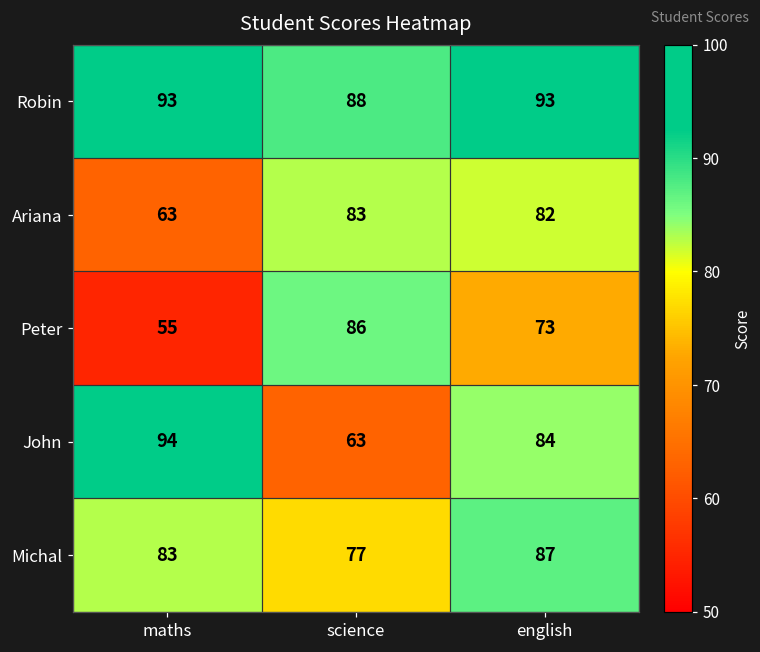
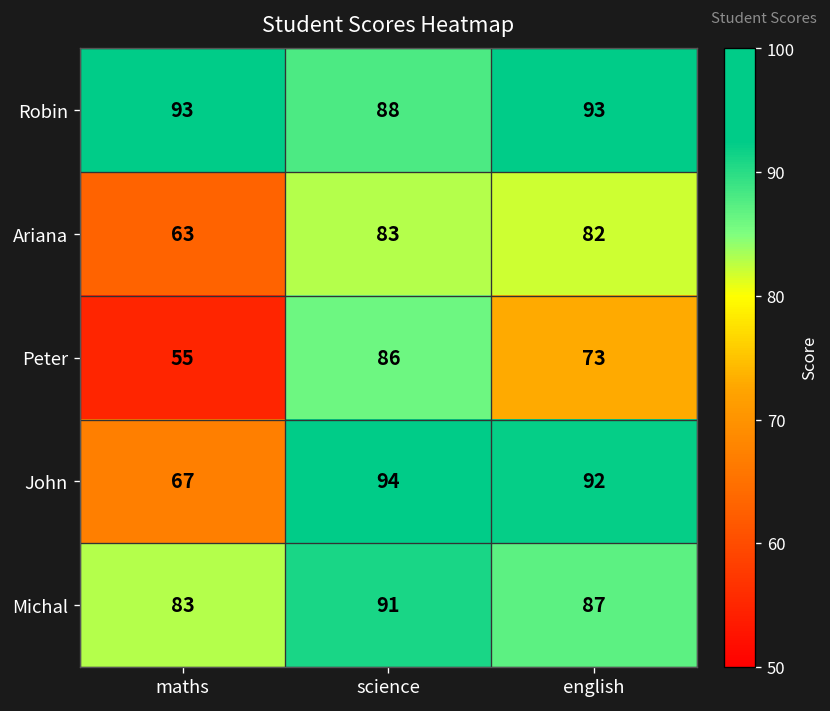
John, maths: 94 -> 67
John, science: 63 -> 94
John, english: 84 -> 92
Michal, science: 77 -> 91
